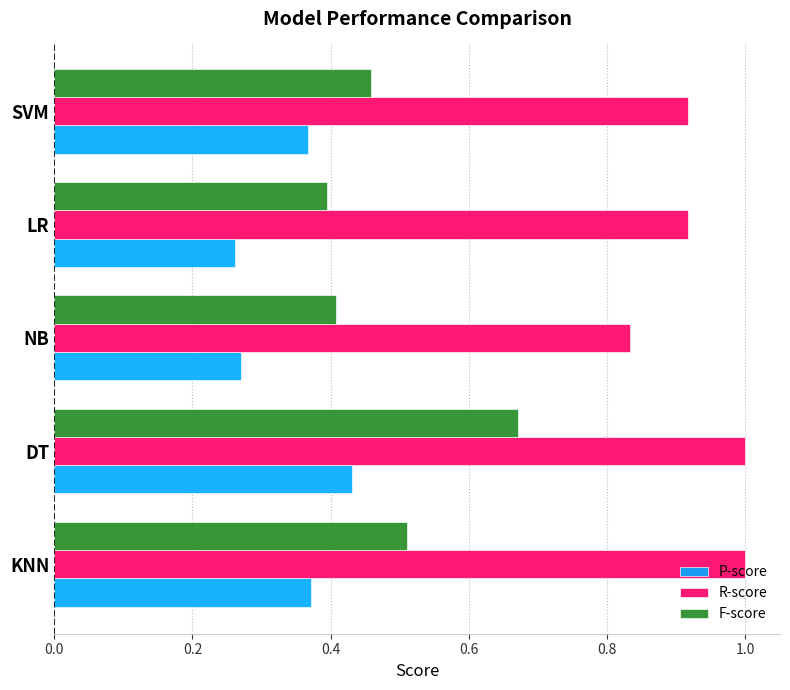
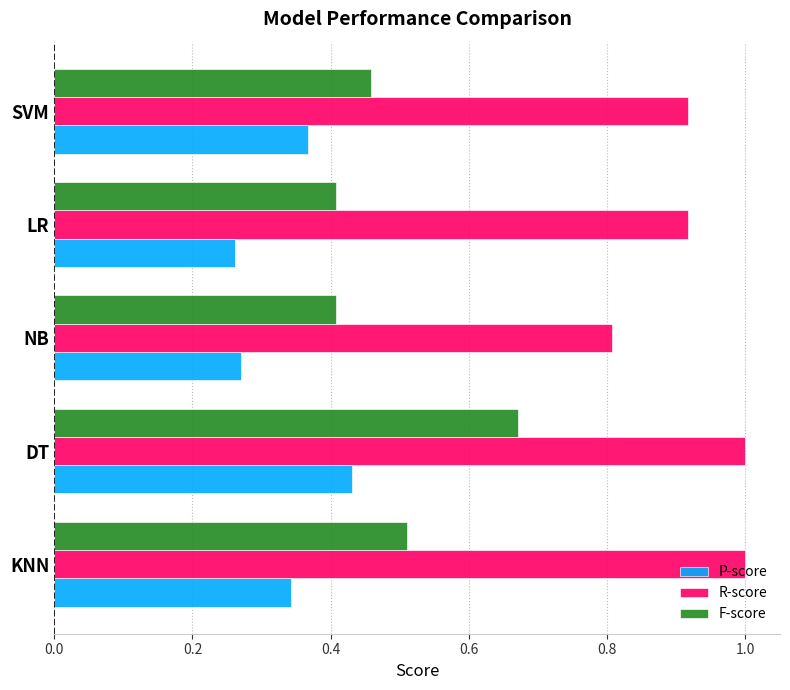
F-score, LR: 0.39 -> 0.41
R-score, NB: 0.83 -> 0.81
P-score, KNN: 0.37 -> 0.34
